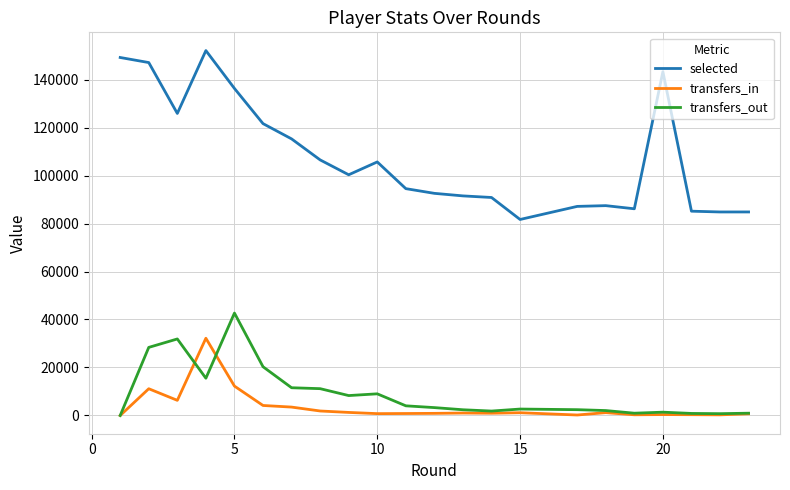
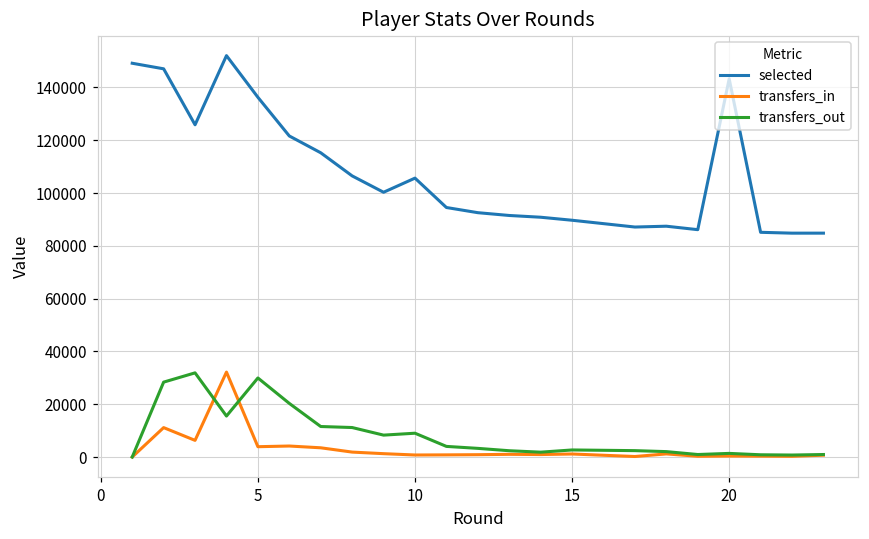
transfers_in, 5: 12000 -> 4000
transfers_out, 5: 43000 -> 30000
selected, 15: 82000 -> 90000
